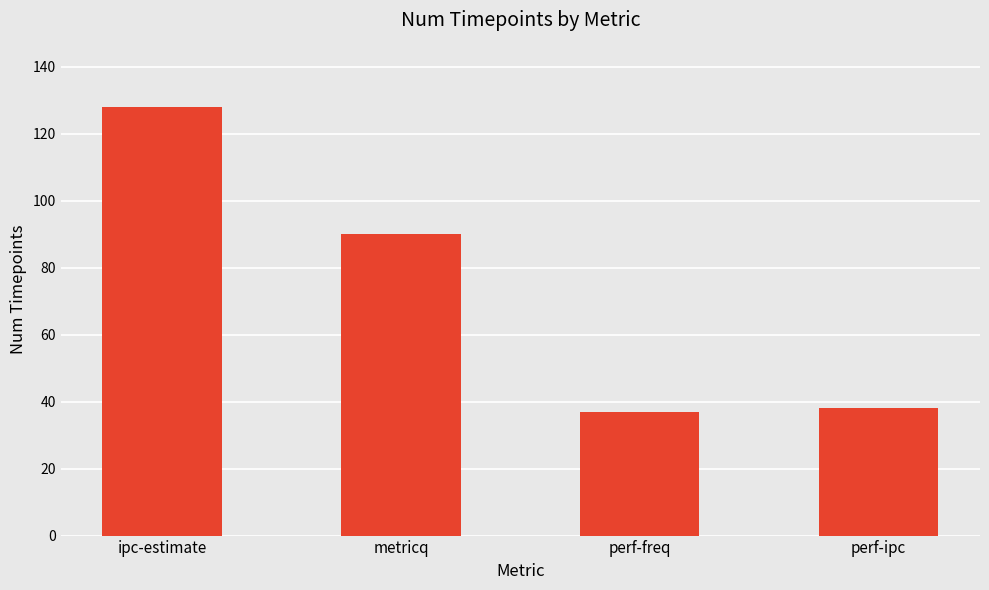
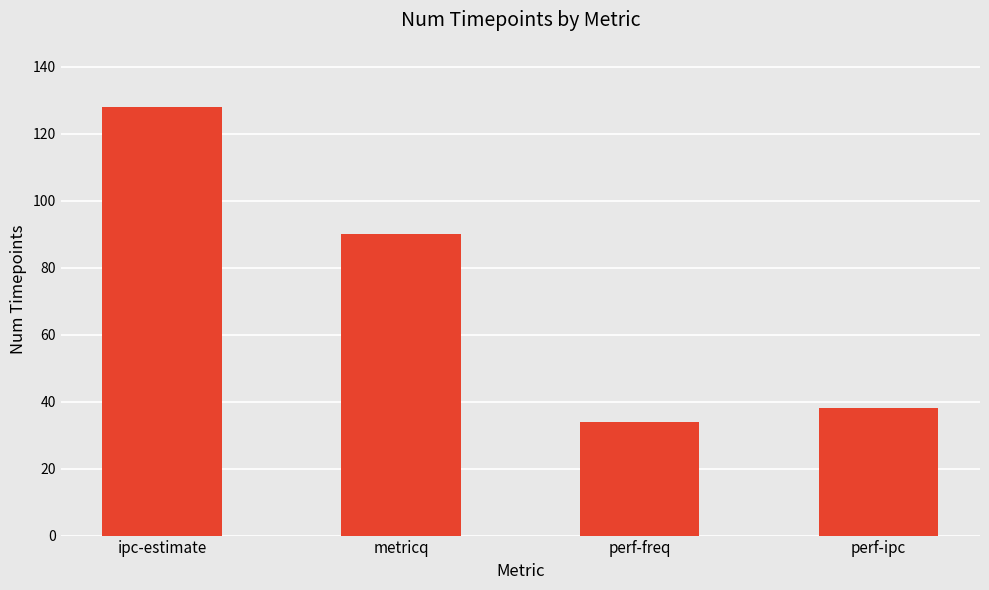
perf-freq: 37 -> 34
